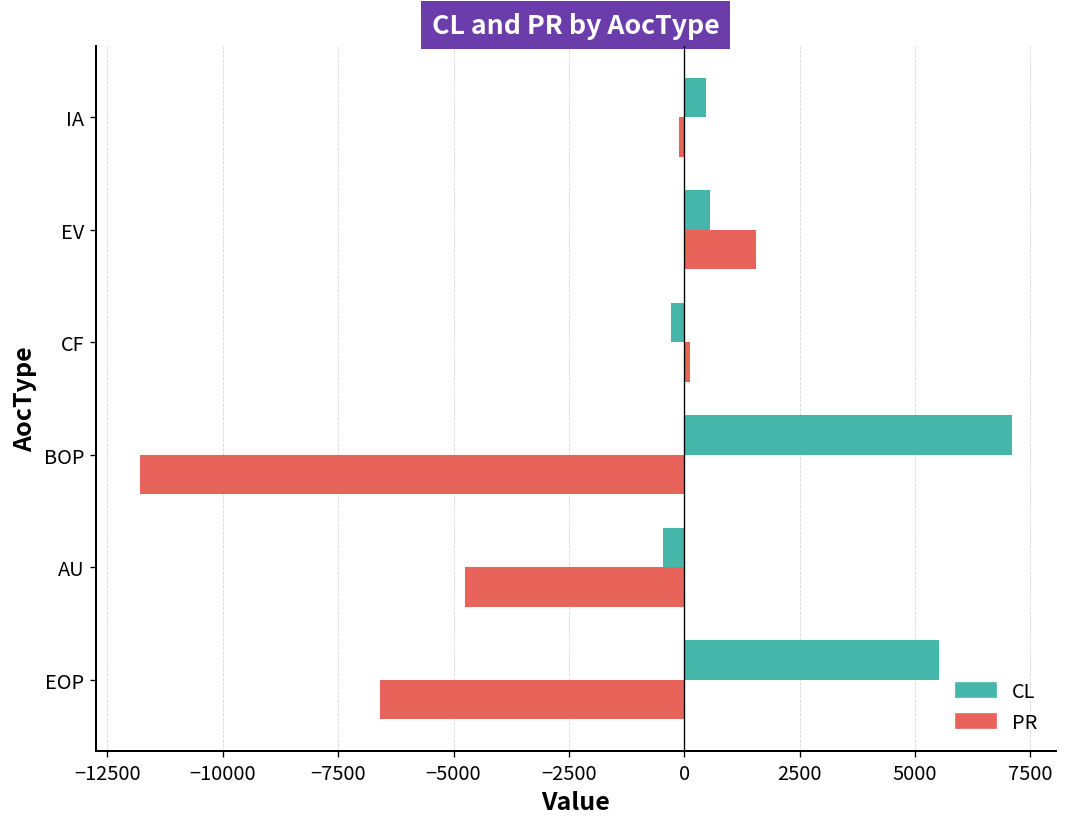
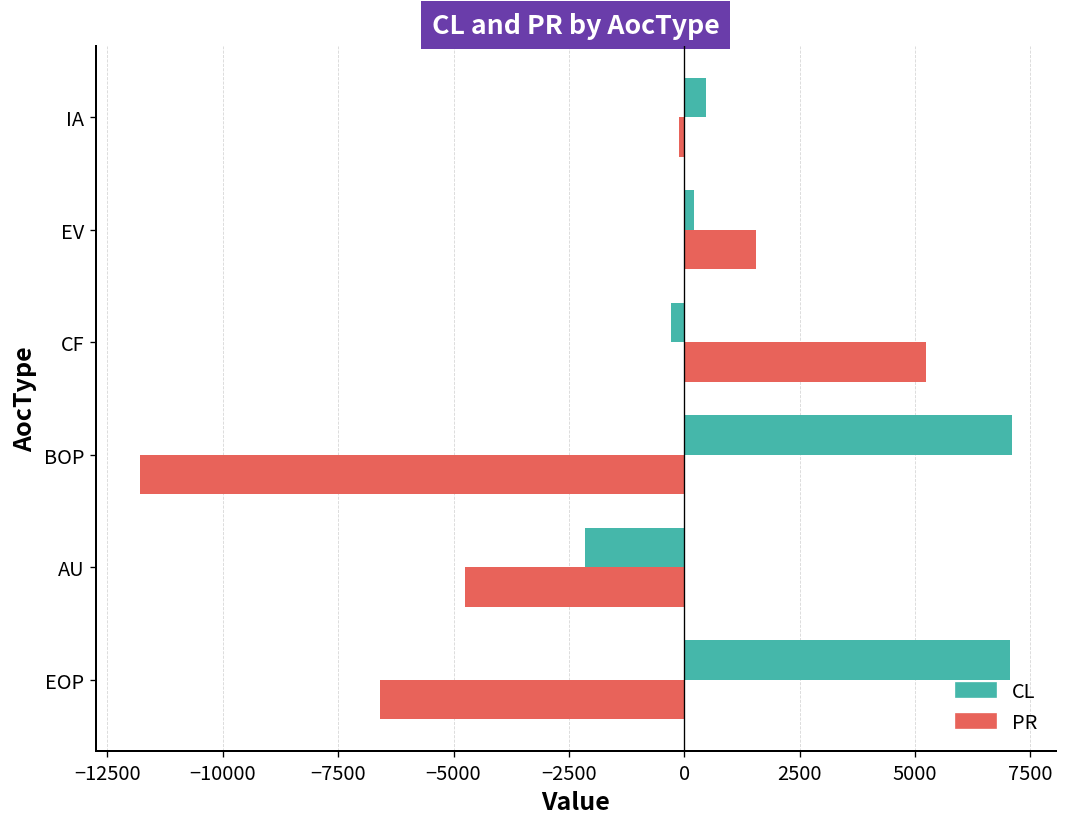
CL, EV: 600 -> 200
PR, CF: 100 -> 5200
CL, AU: -500 -> -2200
CL, EOP: 5500 -> 7100
